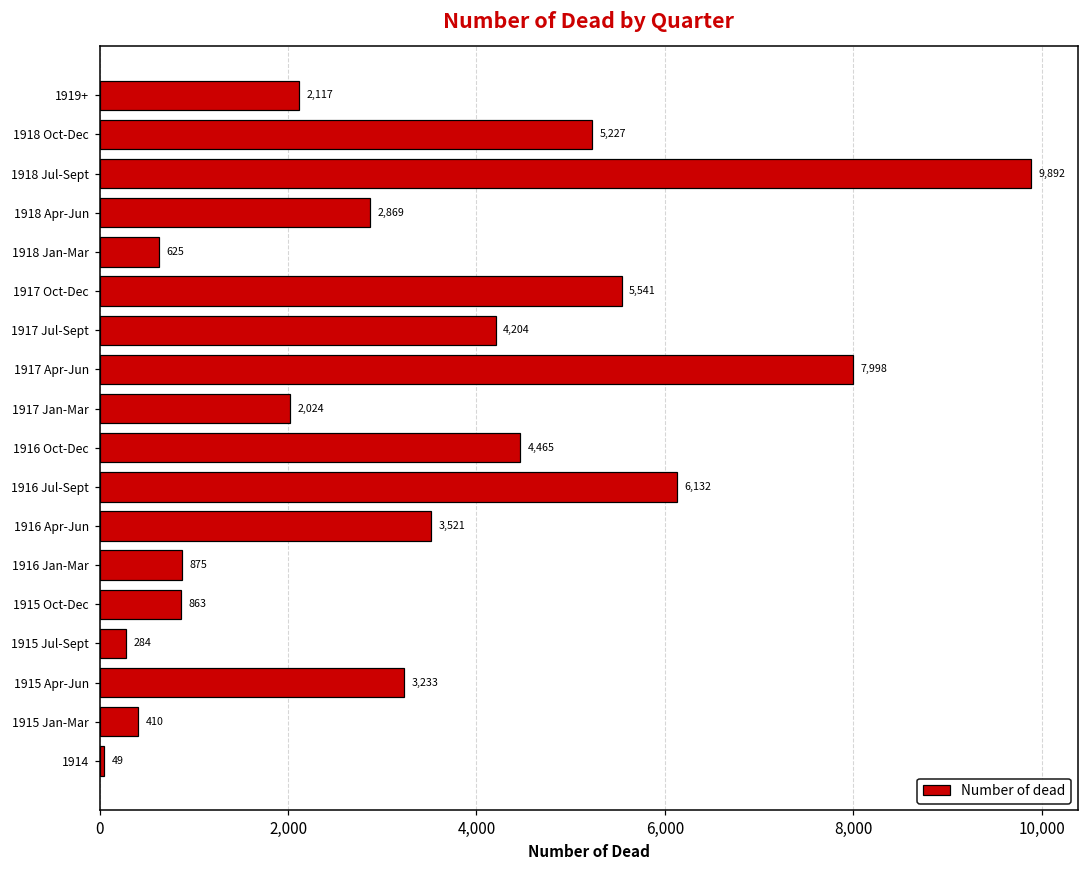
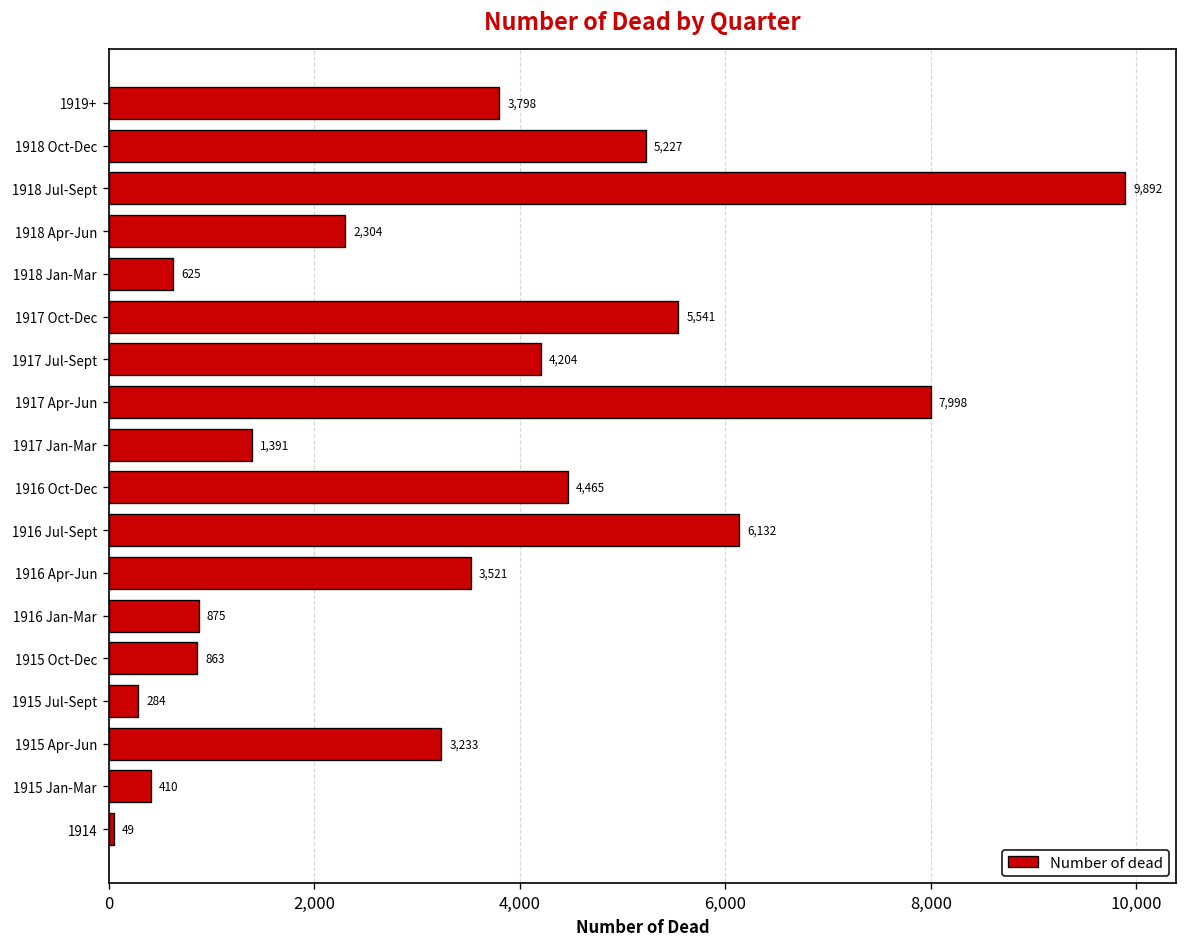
1919+: 2,117 -> 3,798
1918 Apr-Jun: 2,869 -> 2,304
1917 Jan-Mar: 2,024 -> 1,391
